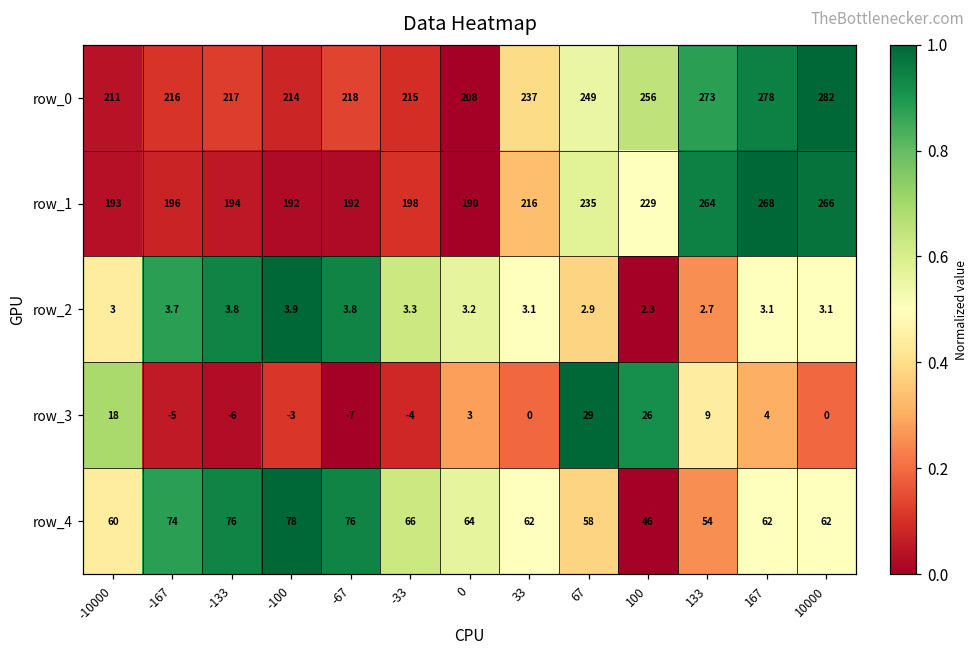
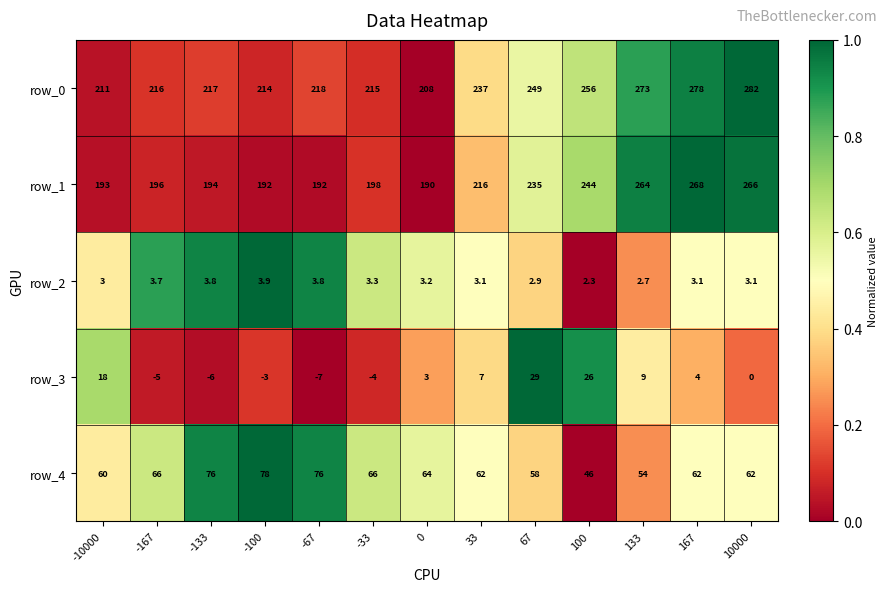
row_1, 100: 229 -> 244
row_3, 33: 0 -> 7
row_4, -167: 74 -> 66
